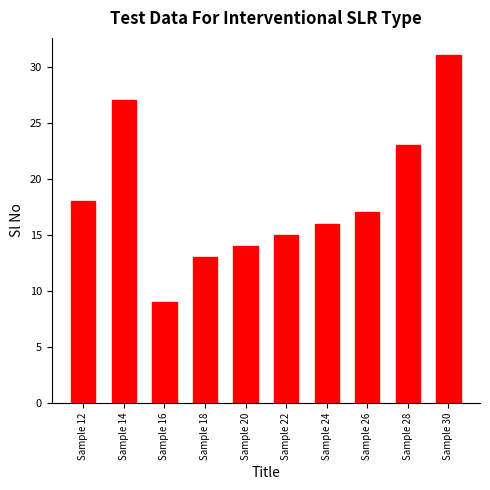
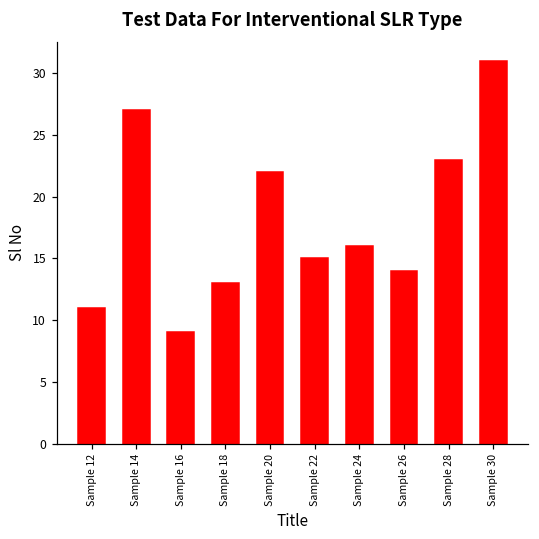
Sample 12: 18 -> 11
Sample 20: 14 -> 22
Sample 26: 17 -> 14
